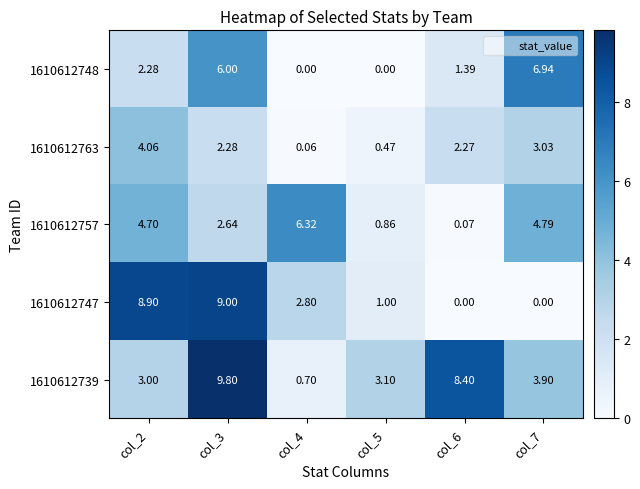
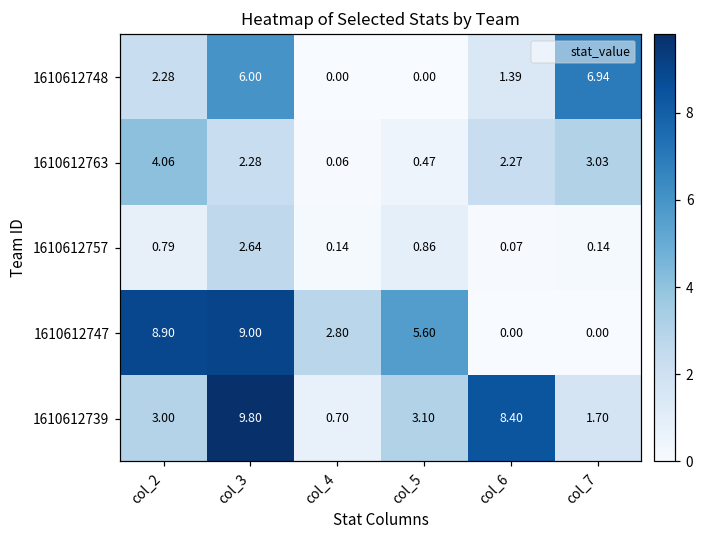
1610612757, col_2: 4.70 -> 0.79
1610612757, col_4: 6.32 -> 0.14
1610612757, col_7: 4.79 -> 0.14
1610612747, col_5: 1.00 -> 5.60
1610612739, col_7: 3.90 -> 1.70
